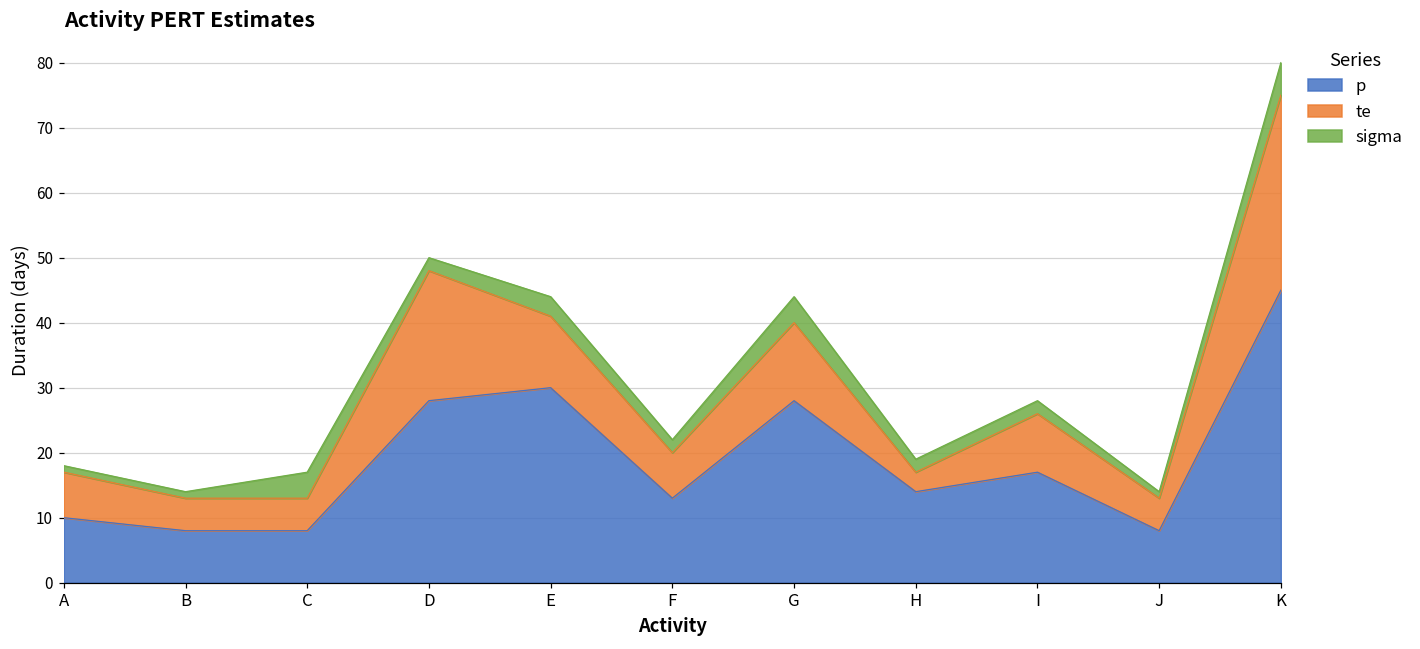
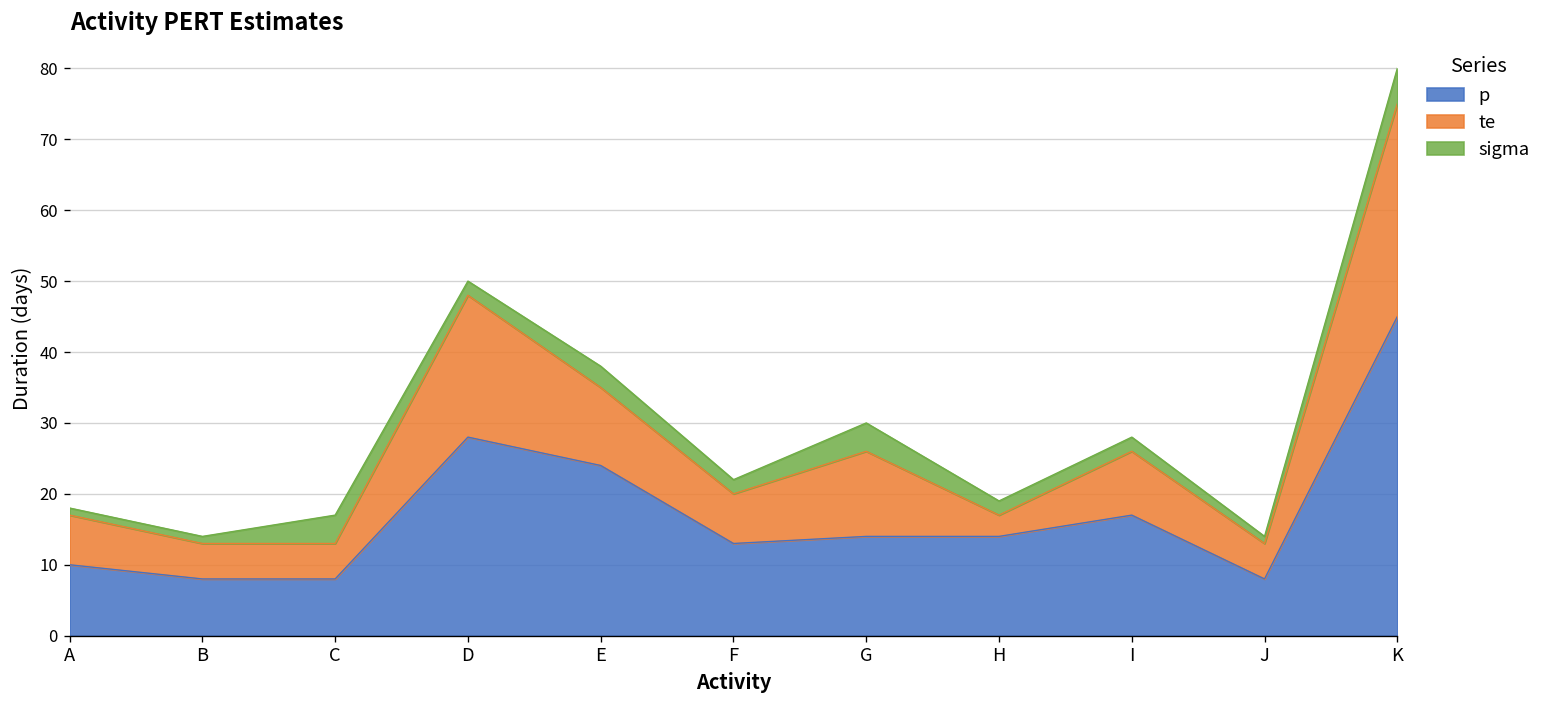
p, E: 30 -> 24
p, G: 28 -> 14
